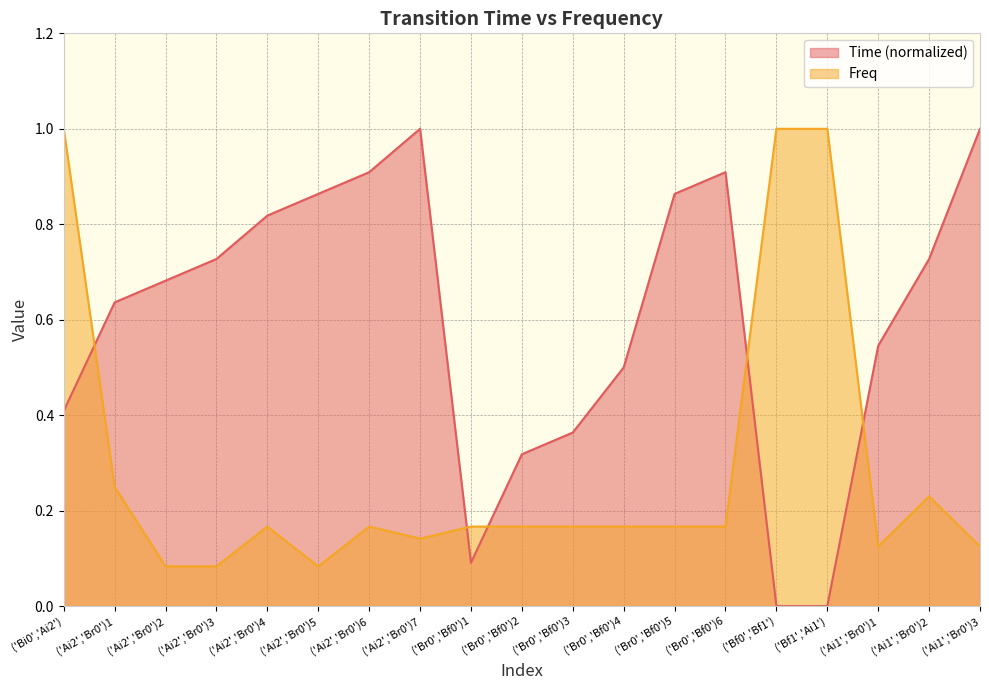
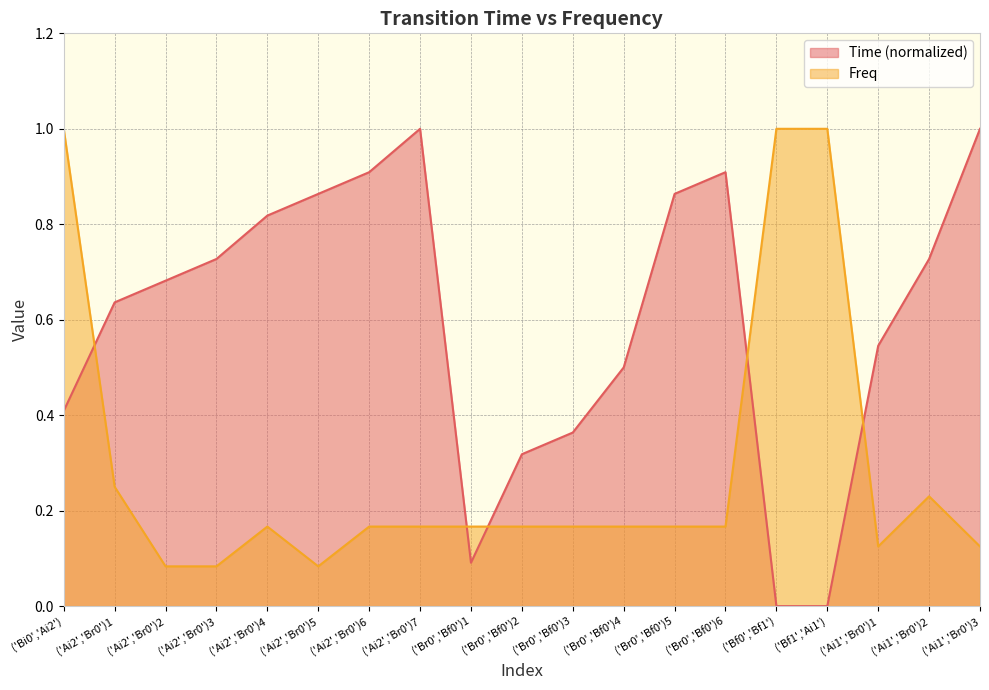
Freq, ('Ai2','Br0')7: 0.14 -> 0.17
